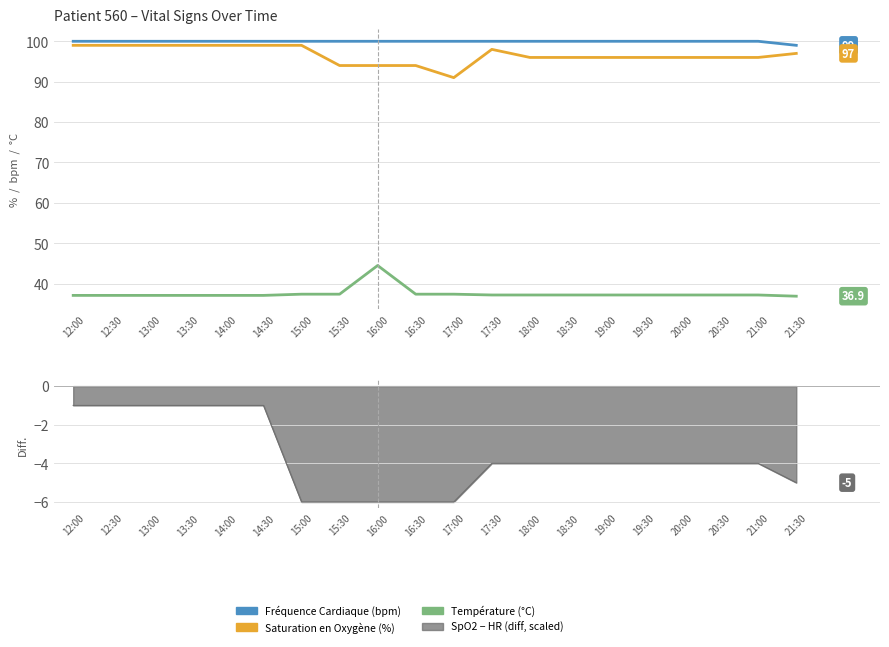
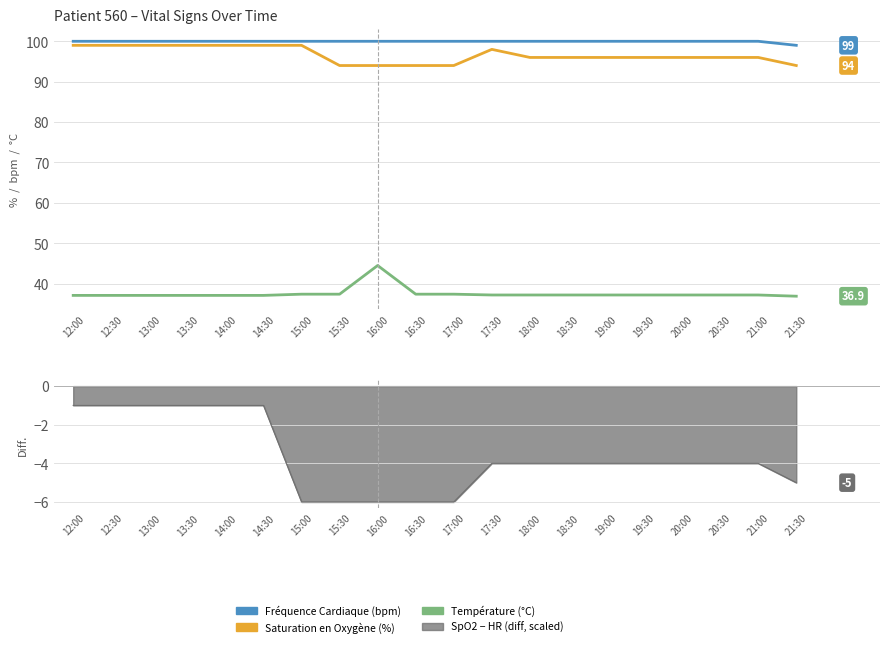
Patient 560 – Vital Signs Over Time, Saturation en Oxygène (%), 17:00: 91 -> 94
Patient 560 – Vital Signs Over Time, Saturation en Oxygène (%), 21:30: 97 -> 94
